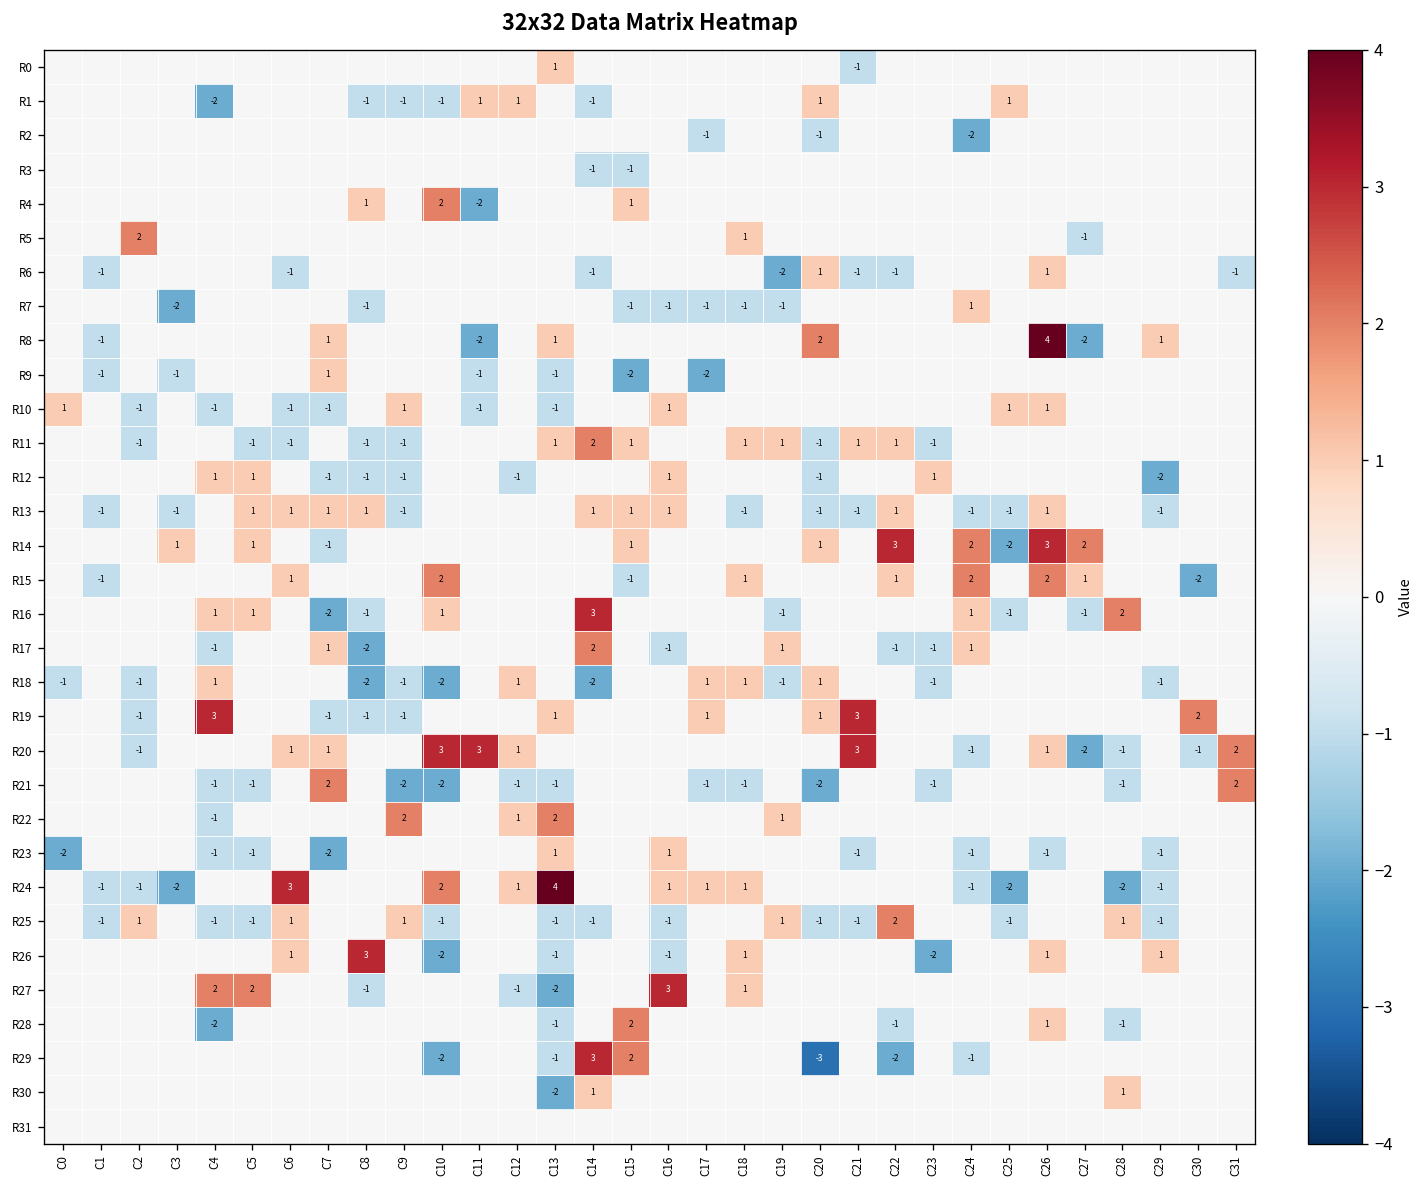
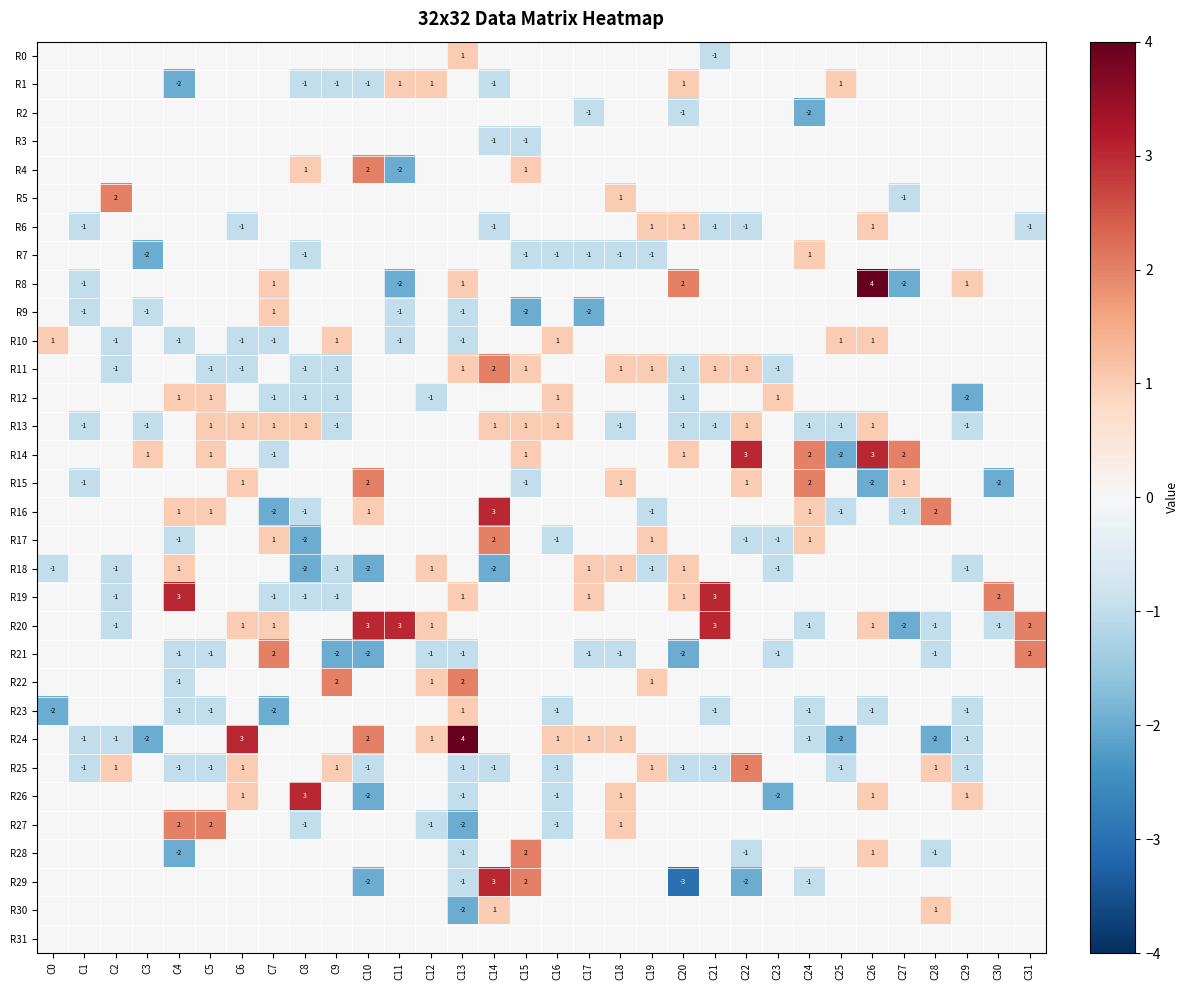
R6, C19: -2 -> 1
R15, C26: 2 -> -2
R23, C16: 1 -> -1
R27, C16: 3 -> -1
